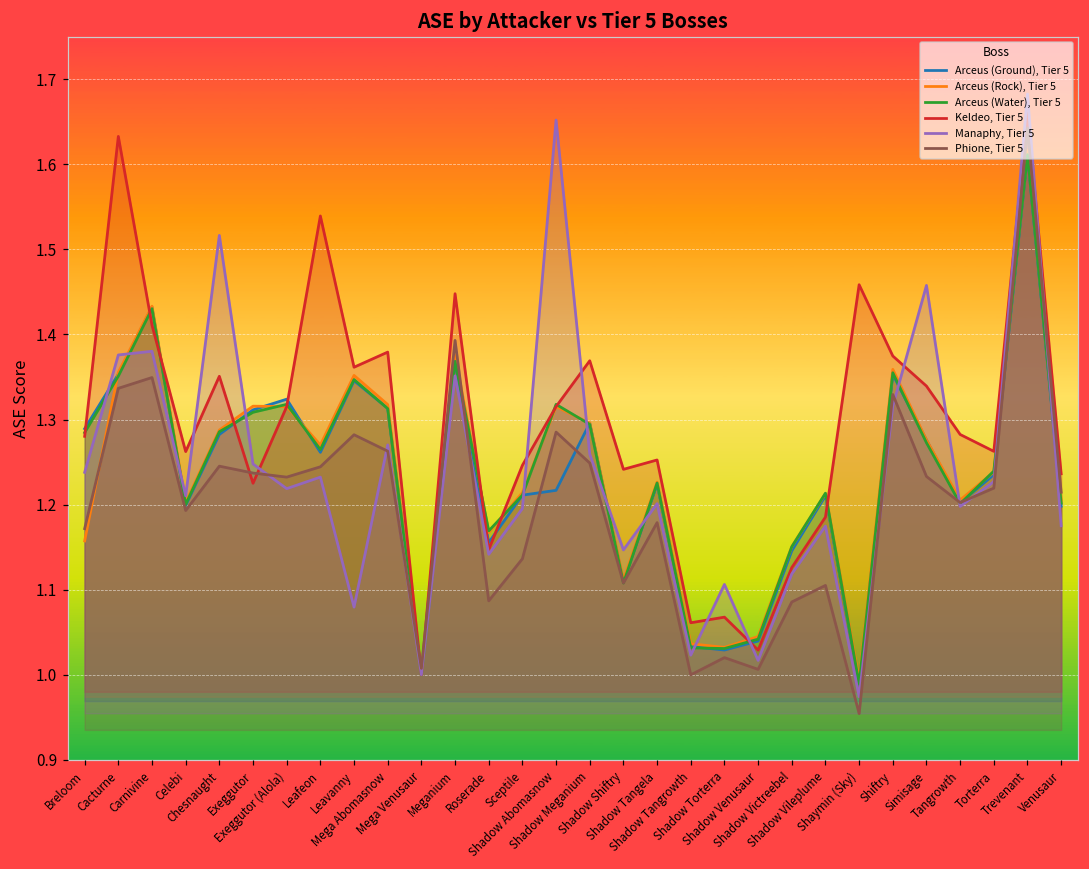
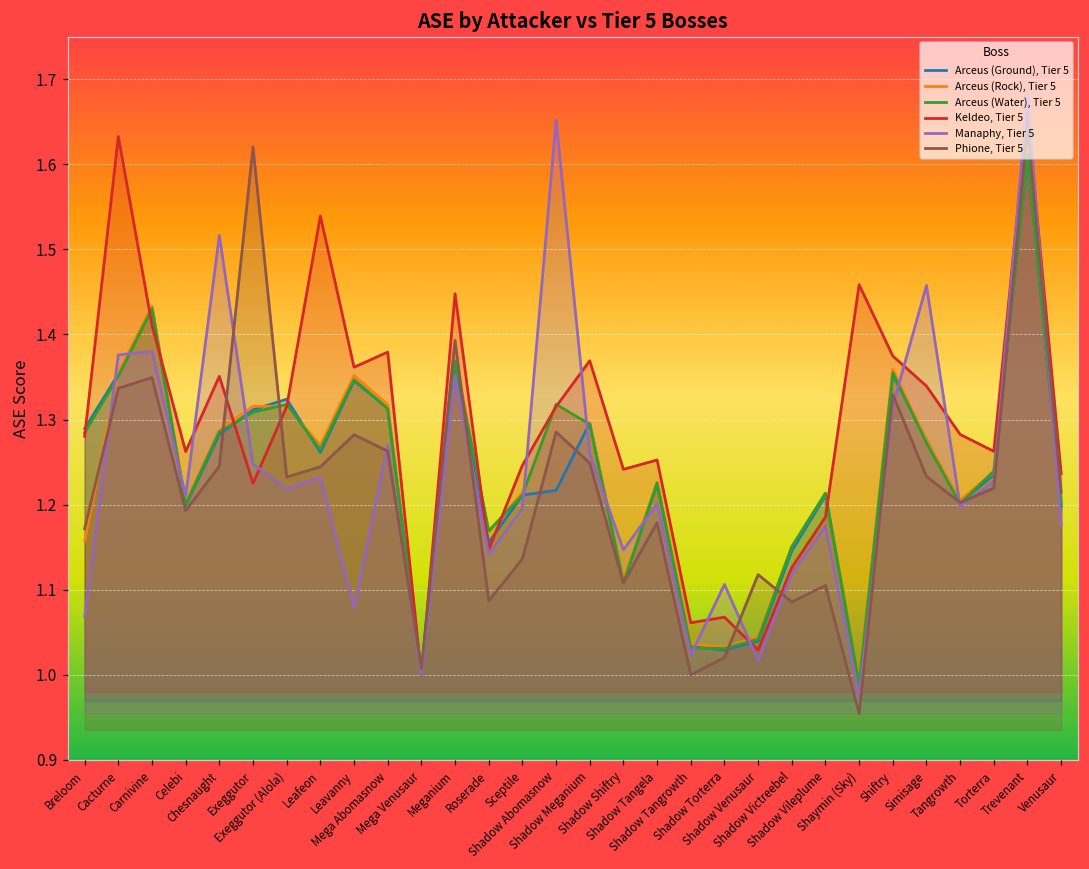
Manaphy, Tier 5, Breloom: 1.24 -> 1.07
Phione, Tier 5, Exeggutor: 1.24 -> 1.62
Phione, Tier 5, Shadow Venusaur: 1.01 -> 1.12
